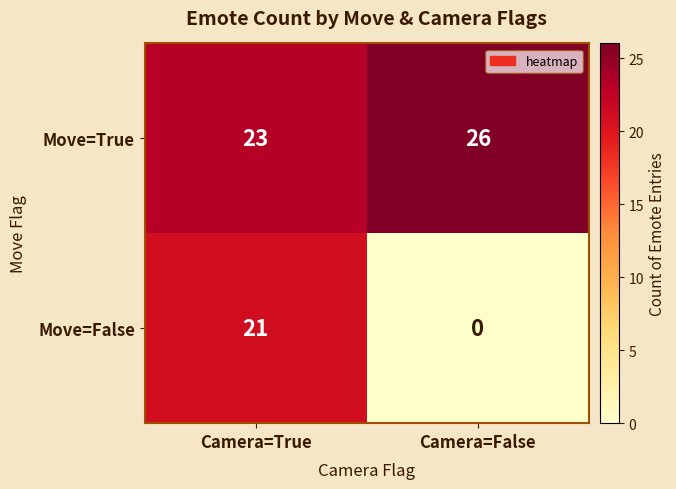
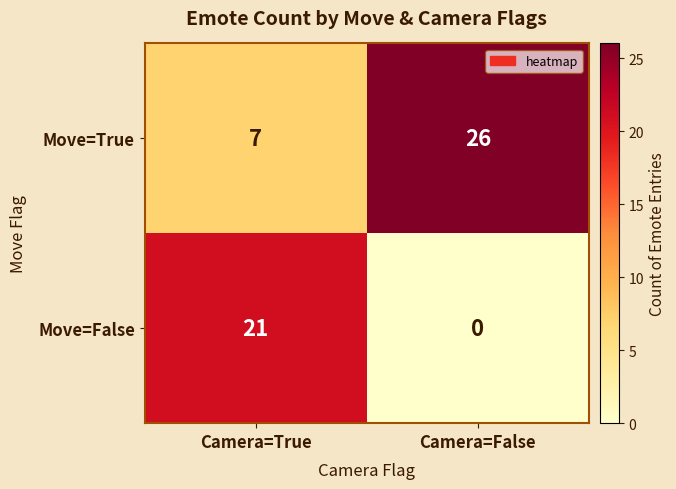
Move=True, Camera=True: 23 -> 7
